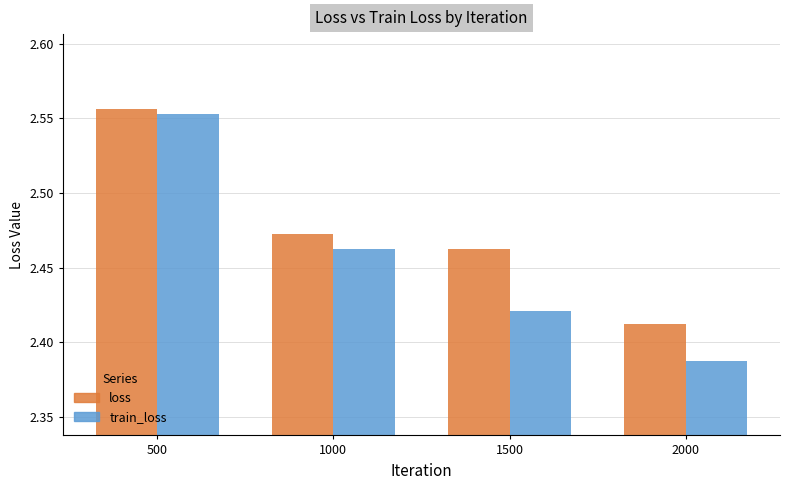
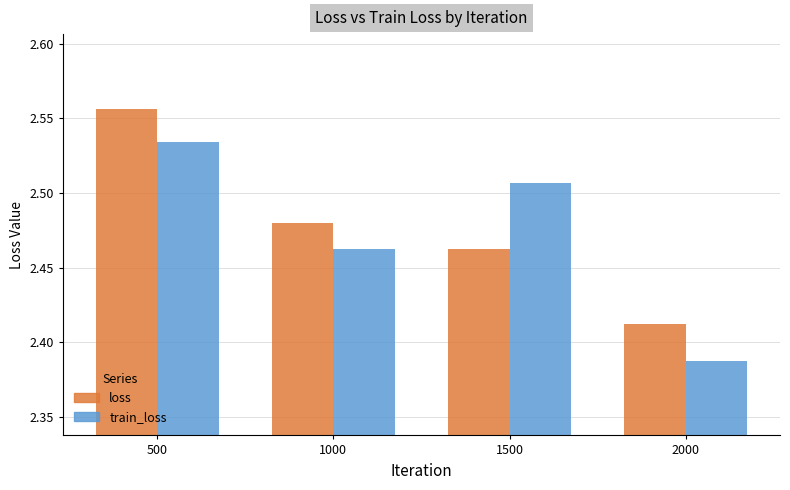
train_loss, 500: 2.553 -> 2.534
loss, 1000: 2.472 -> 2.480
train_loss, 1500: 2.421 -> 2.507
